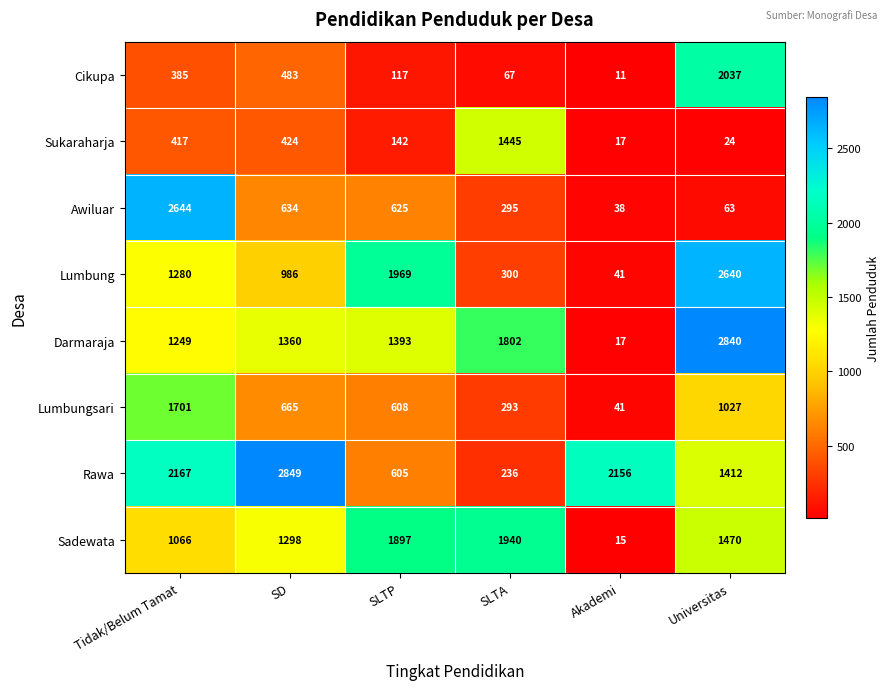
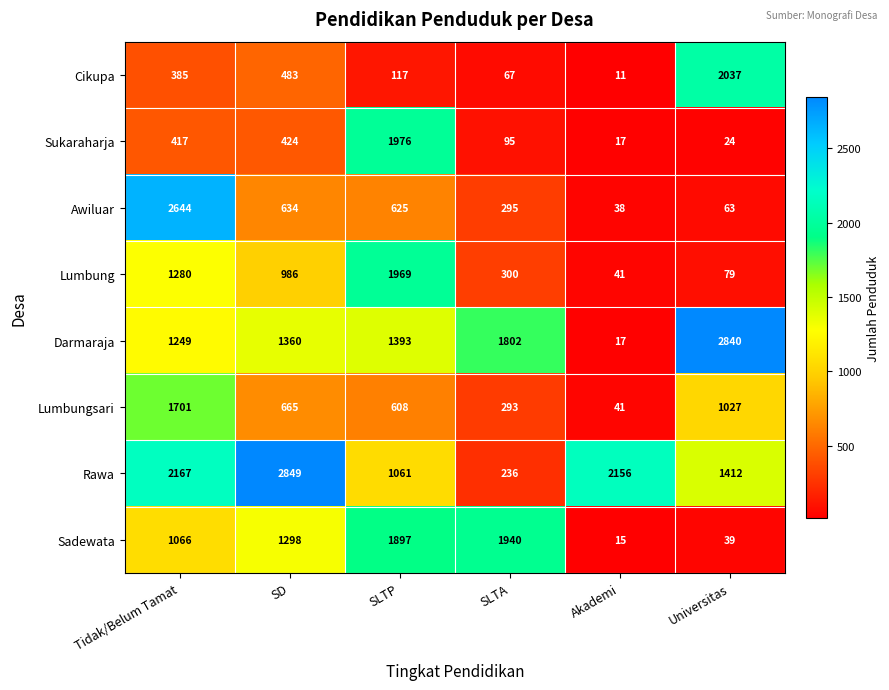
Sukaraharja, SLTP: 142 -> 1976
Sukaraharja, SLTA: 1445 -> 95
Lumbung, Universitas: 2640 -> 79
Rawa, SLTP: 605 -> 1061
Sadewata, Universitas: 1470 -> 39
